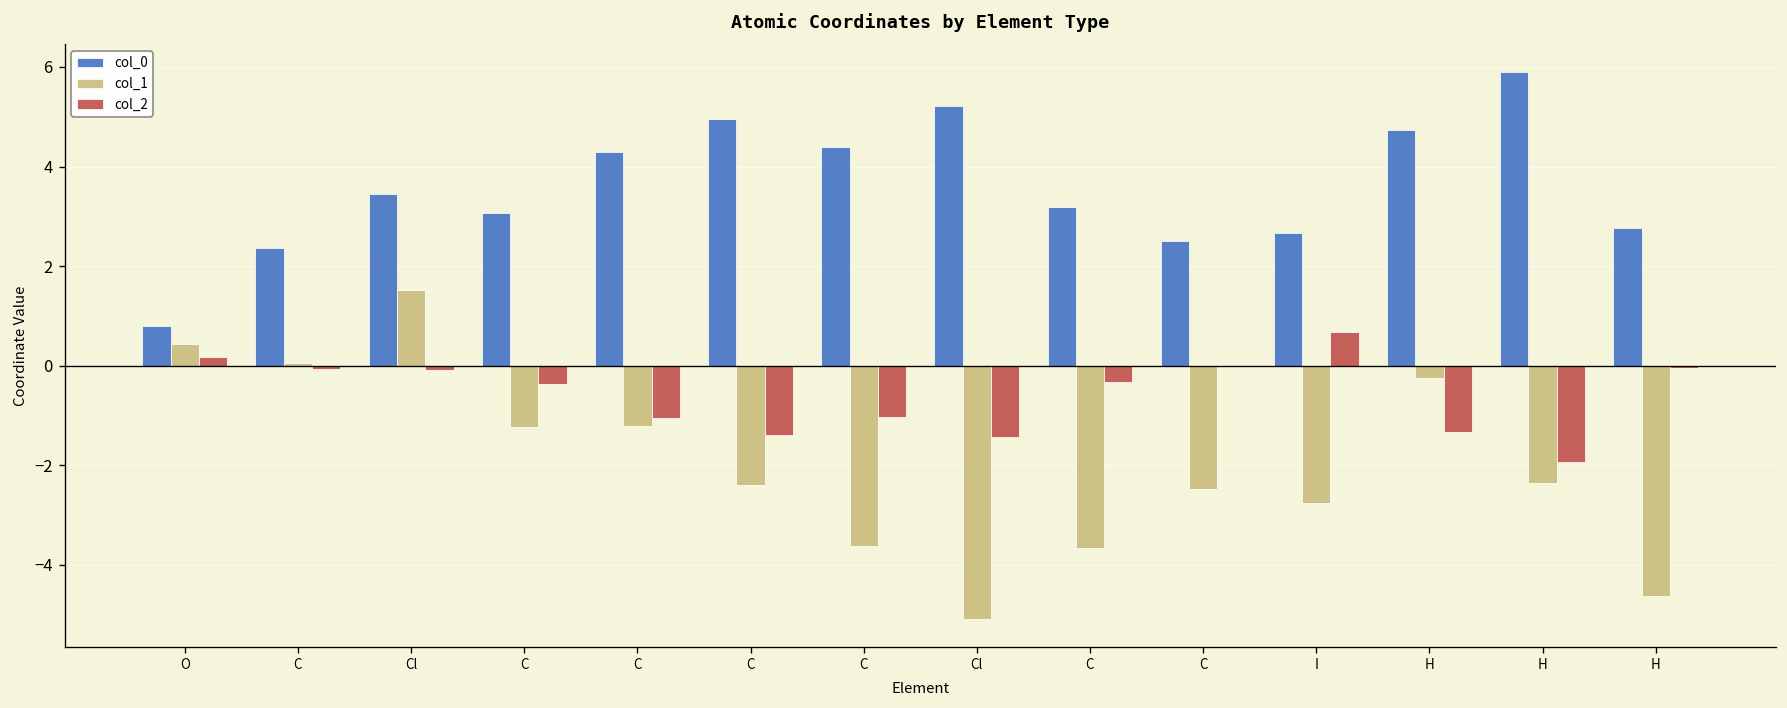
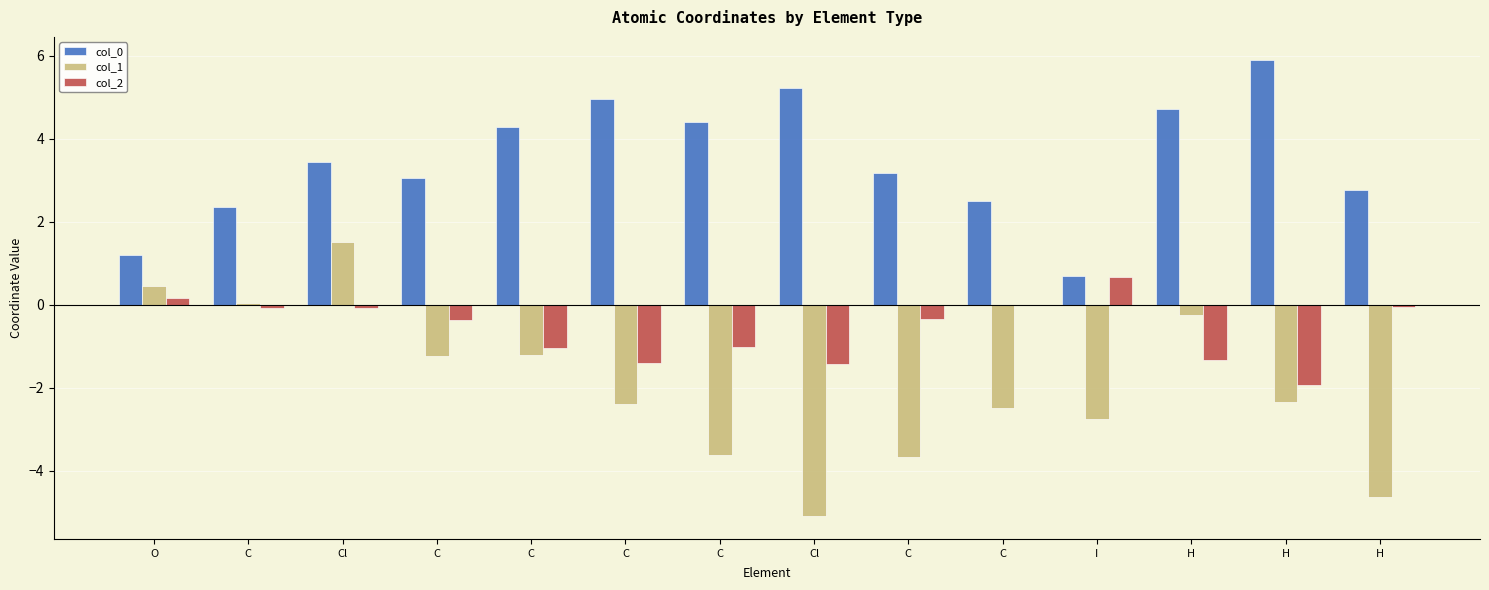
col_0, O: 0.8 -> 1.2
col_0, I: 2.7 -> 0.7
